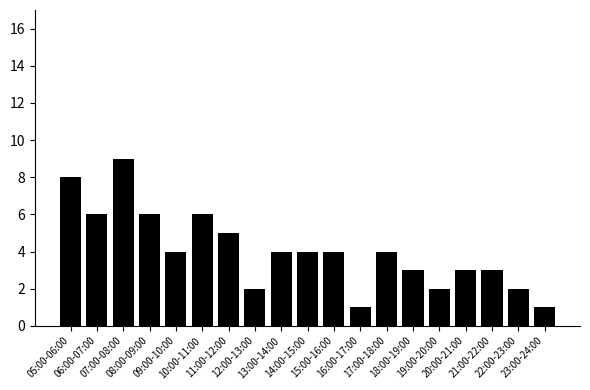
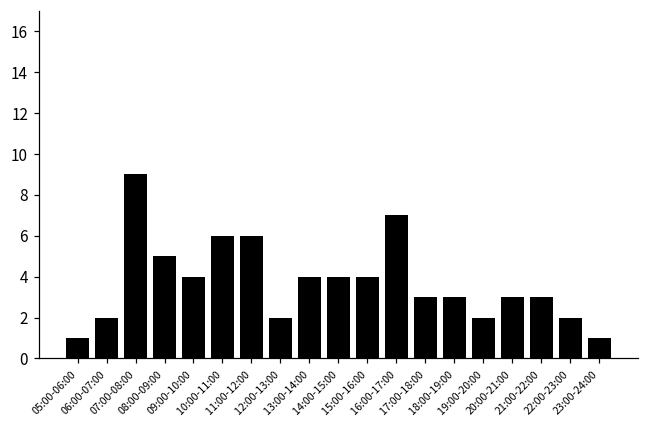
05:00-06:00: 8 -> 1
06:00-07:00: 6 -> 2
08:00-09:00: 6 -> 5
11:00-12:00: 5 -> 6
16:00-17:00: 1 -> 7
17:00-18:00: 4 -> 3
